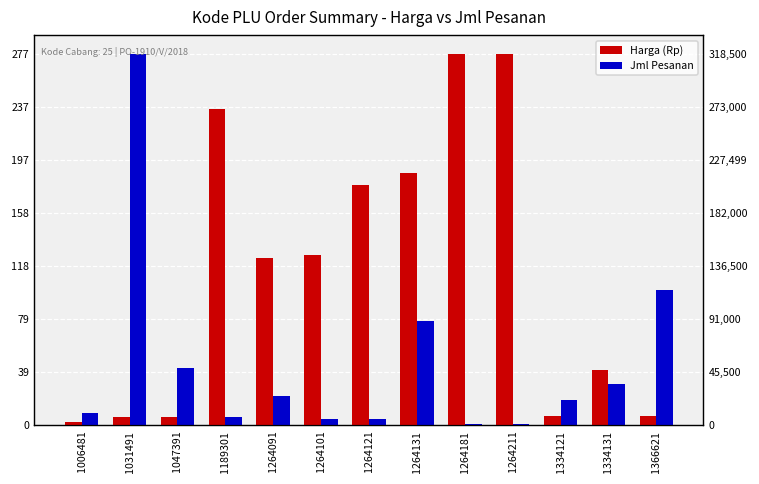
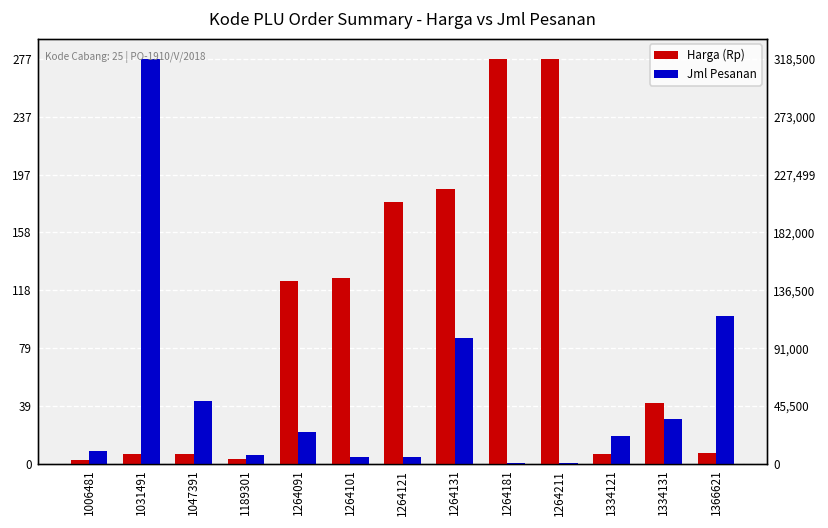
Harga (Rp), 1189301: 236 -> 3
Jml Pesanan, 1264131: 78 -> 86
